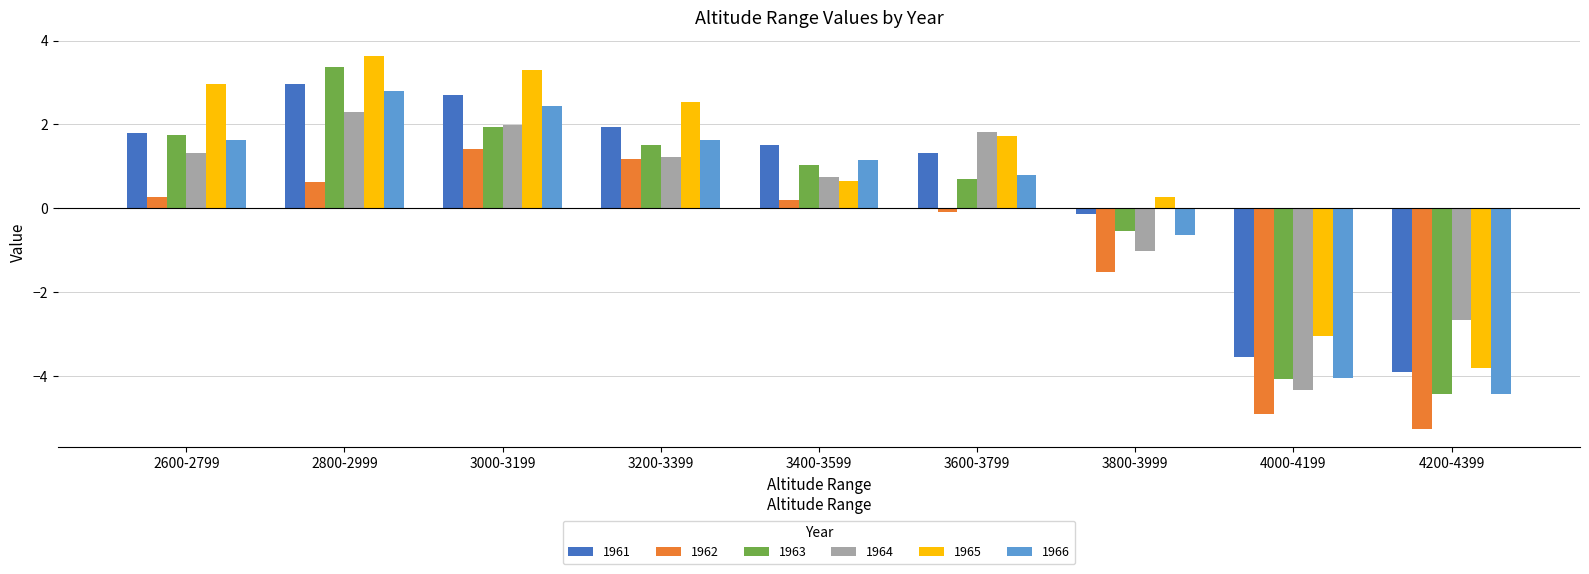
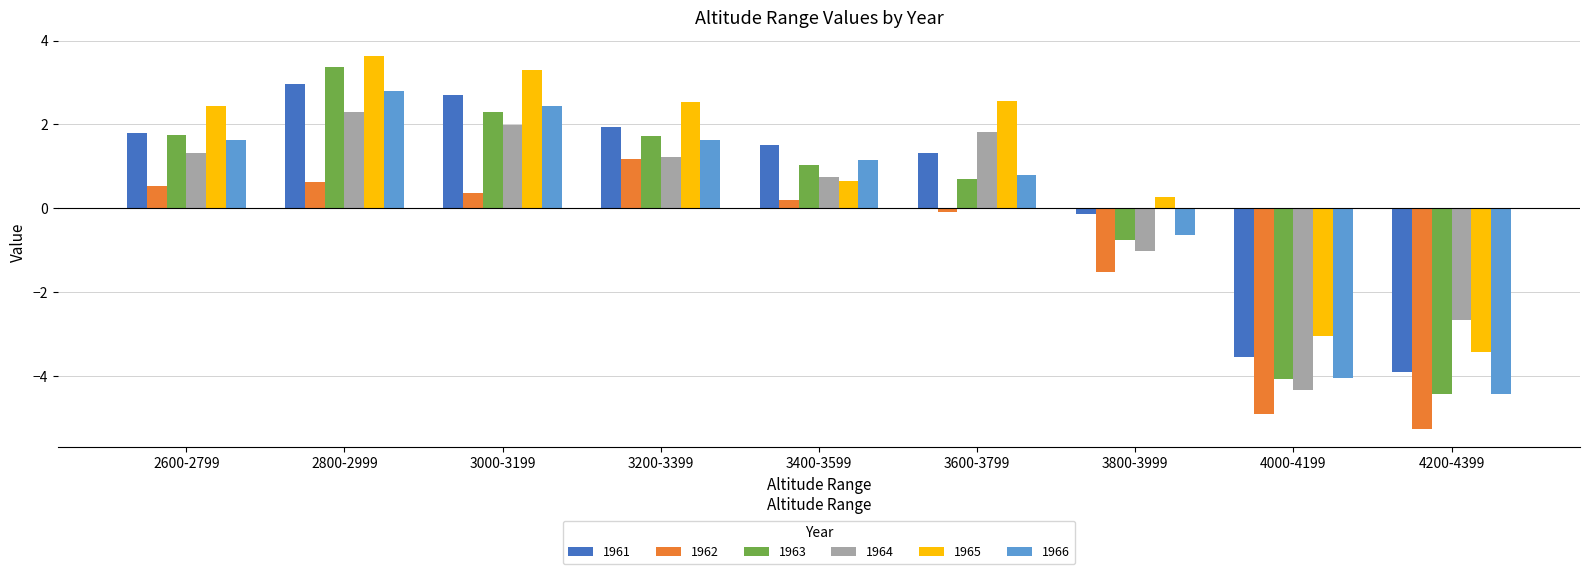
1962, 2600-2799: 0.3 -> 0.5
1965, 2600-2799: 3.0 -> 2.4
1962, 3000-3199: 1.4 -> 0.4
1963, 3000-3199: 1.9 -> 2.3
1963, 3200-3399: 1.5 -> 1.7
1965, 3600-3799: 1.7 -> 2.6
1963, 3800-3999: -0.5 -> -0.8
1965, 4200-4399: -3.8 -> -3.4
